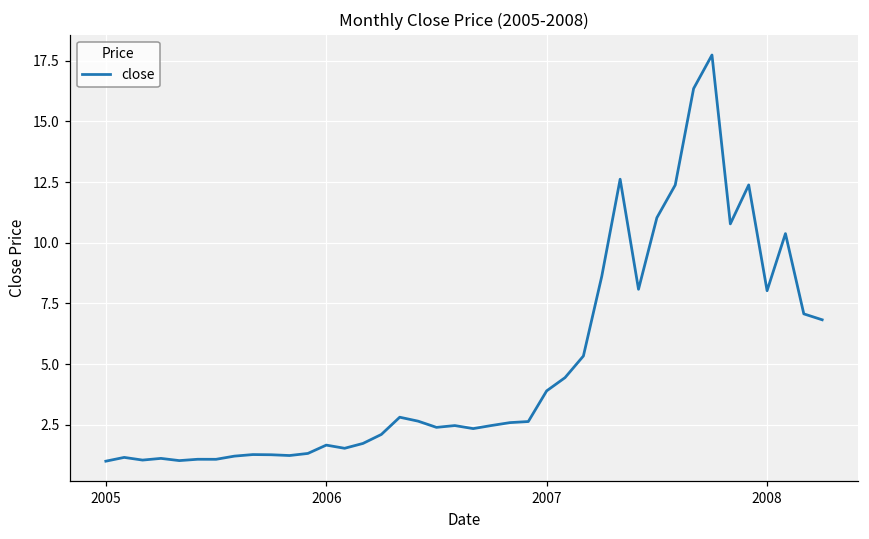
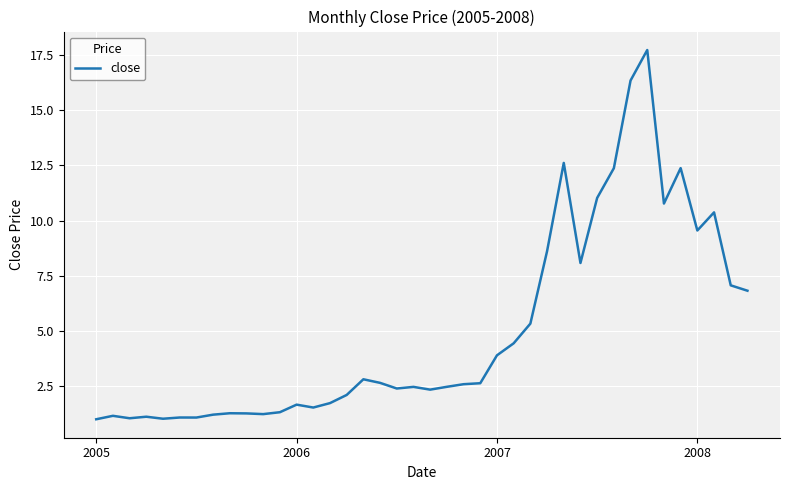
2008: 8.0 -> 9.6
